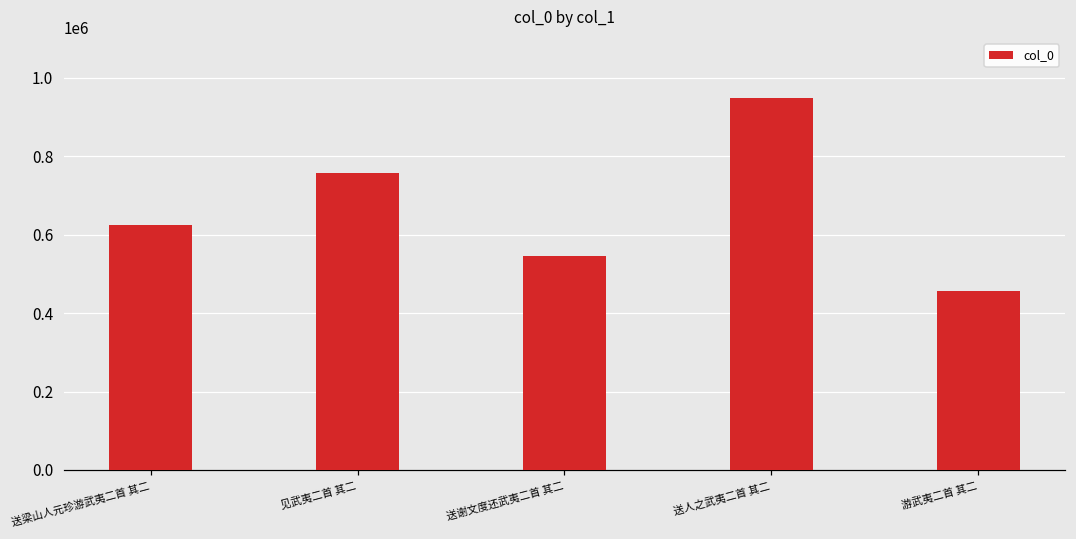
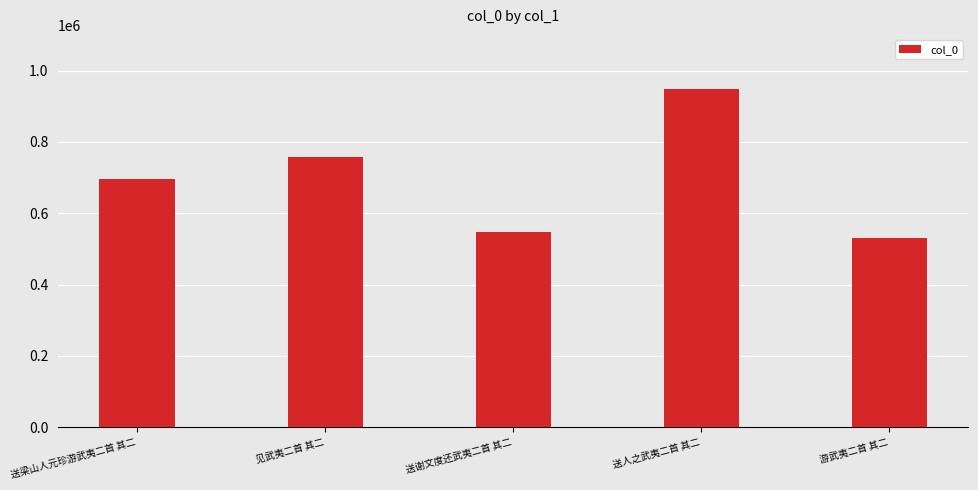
送梁山人元珍游武夷二首 其二: 620000 -> 700000
游武夷二首 其二: 460000 -> 530000
